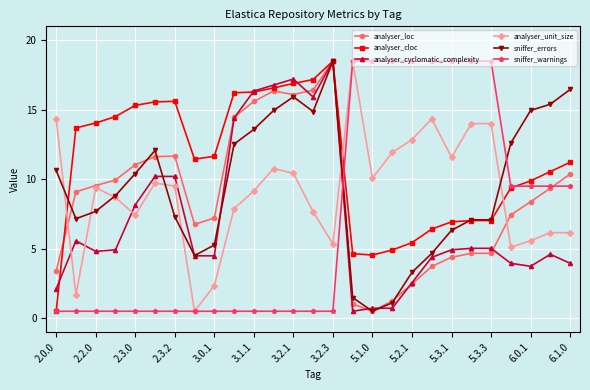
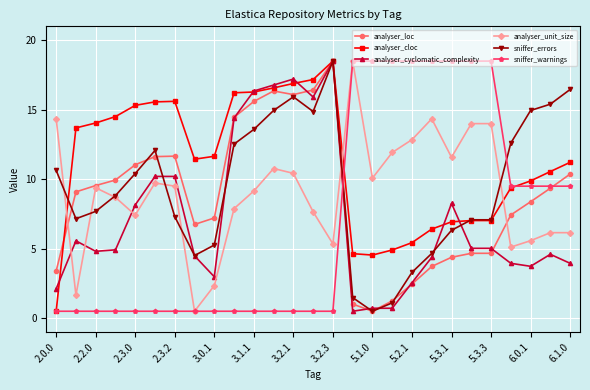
analyser_cyclomatic_complexity, 3.0.1: 4.5 -> 3.0
analyser_cyclomatic_complexity, 5.3.1: 4.9 -> 8.3
